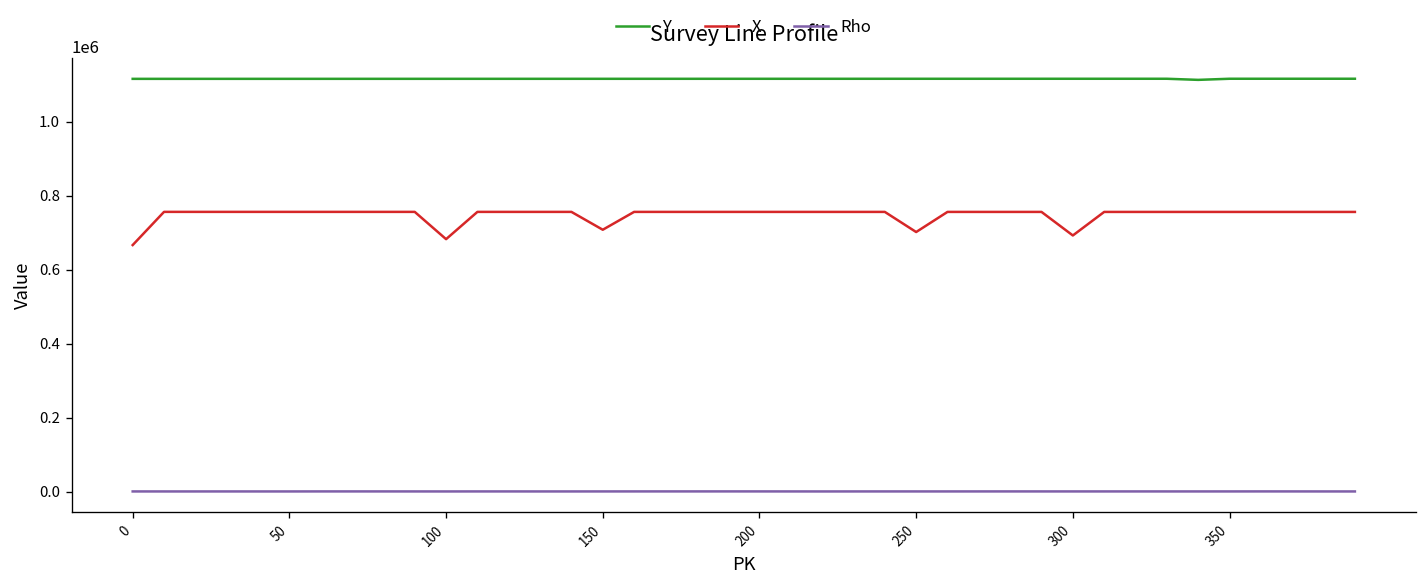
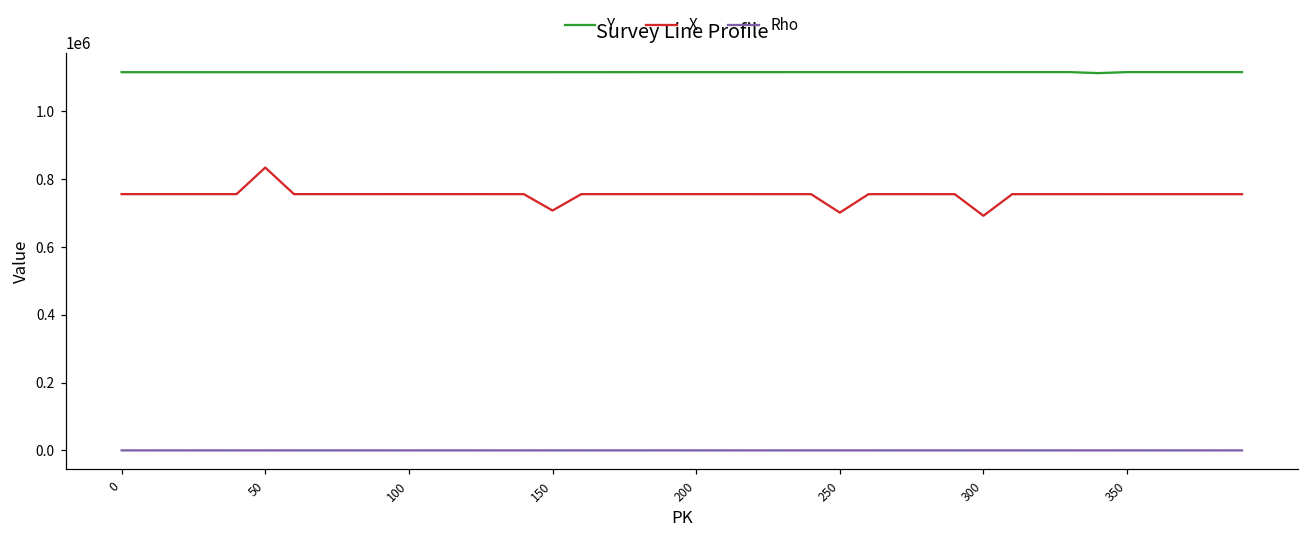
X, 0: 670000 -> 760000
X, 50: 760000 -> 830000
X, 100: 680000 -> 760000
